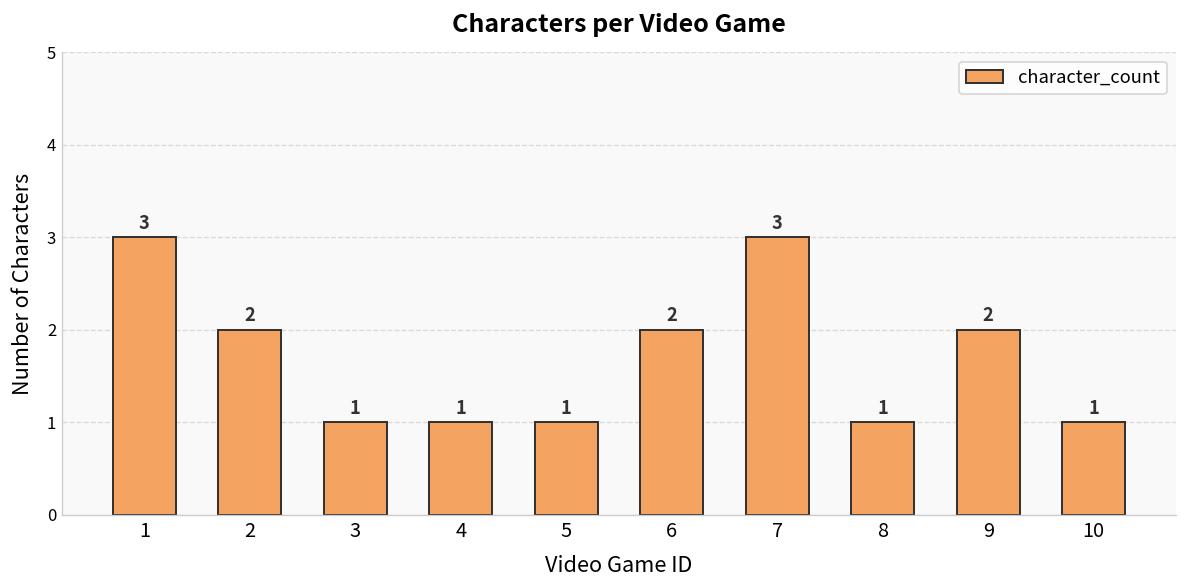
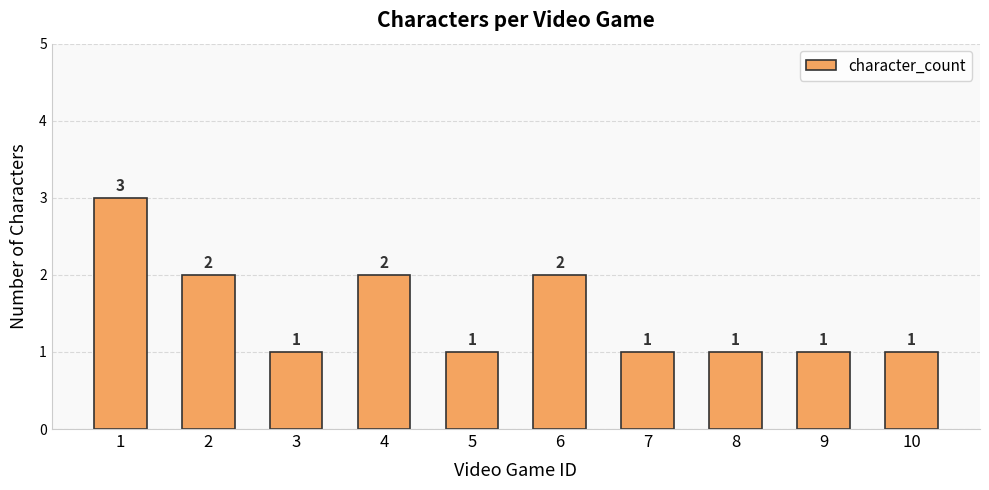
4: 1 -> 2
7: 3 -> 1
9: 2 -> 1
